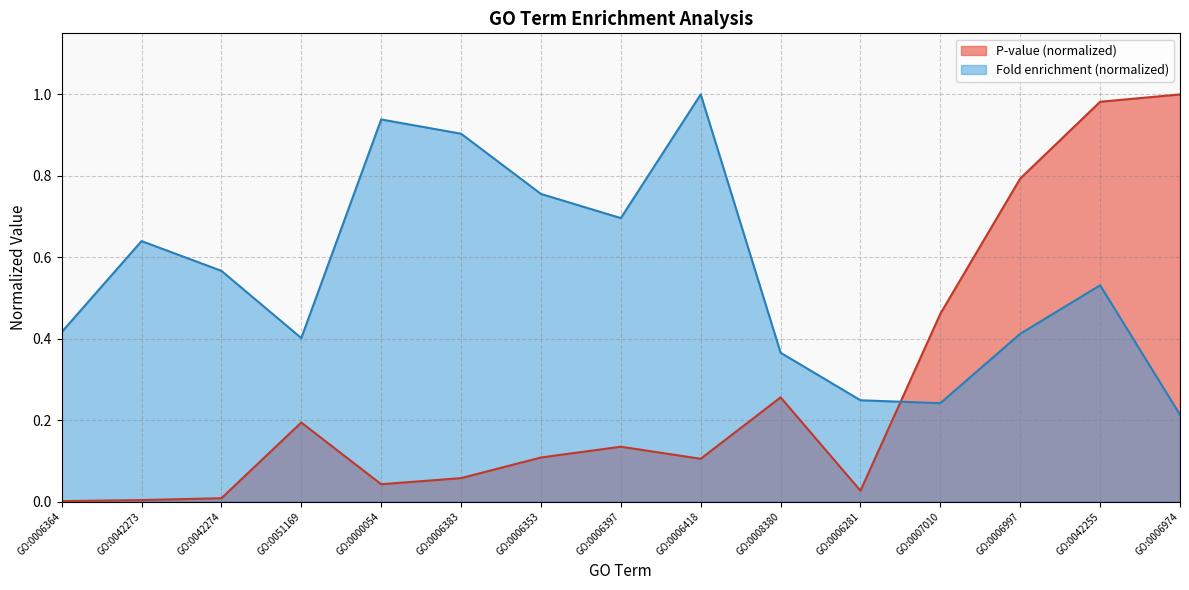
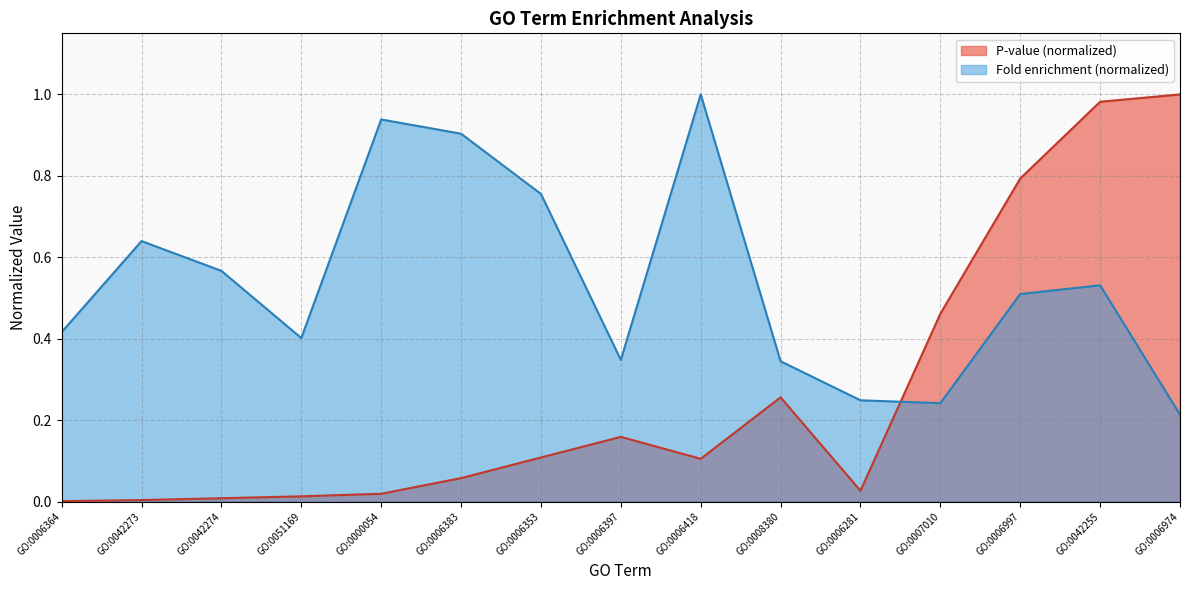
P-value (normalized), GO:0051169: 0.19 -> 0.01
P-value (normalized), GO:0000054: 0.04 -> 0.02
P-value (normalized), GO:0006397: 0.13 -> 0.16
Fold enrichment (normalized), GO:0006397: 0.70 -> 0.35
Fold enrichment (normalized), GO:0008380: 0.37 -> 0.34
Fold enrichment (normalized), GO:0006997: 0.41 -> 0.51
